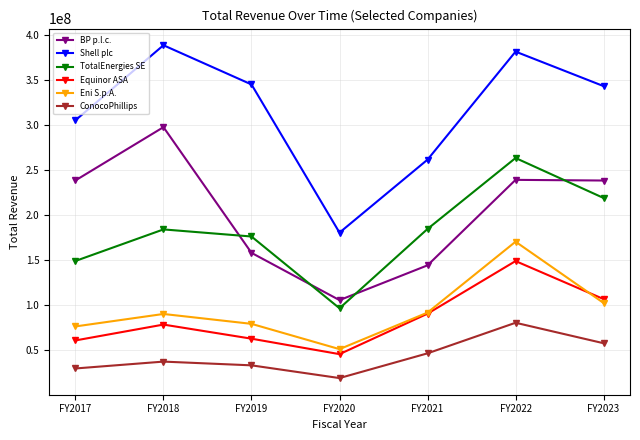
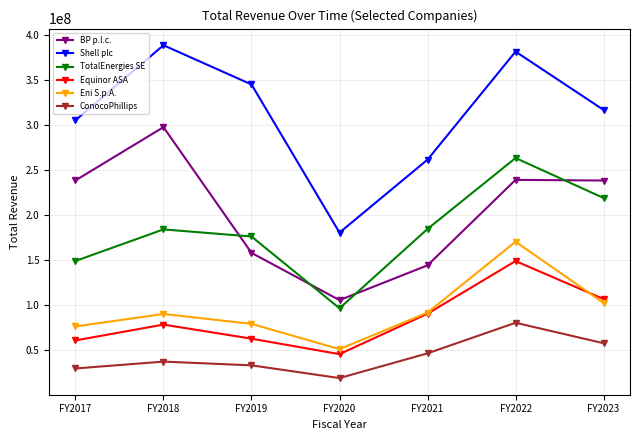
Shell plc, FY2023: 340000000 -> 320000000
